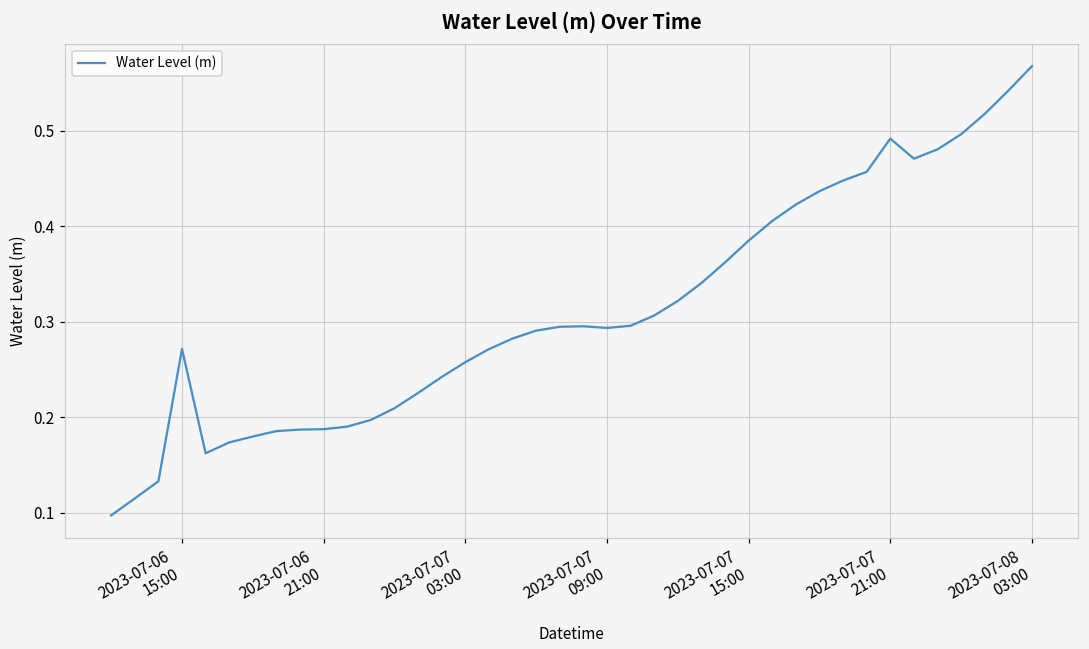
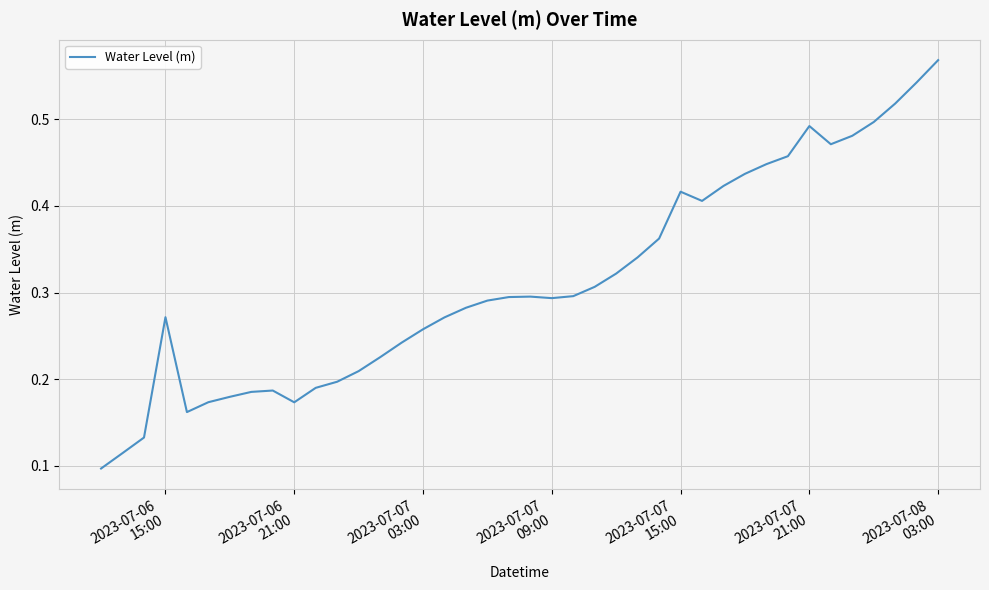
2023-07-06 21:00: 0.19 -> 0.17
2023-07-07 15:00: 0.39 -> 0.42
